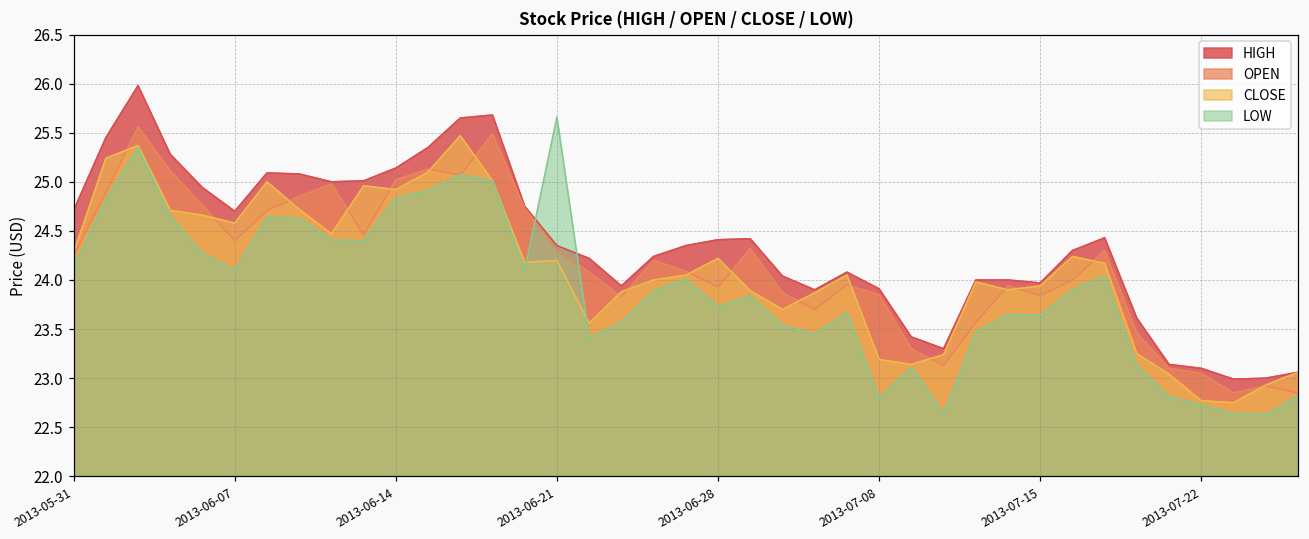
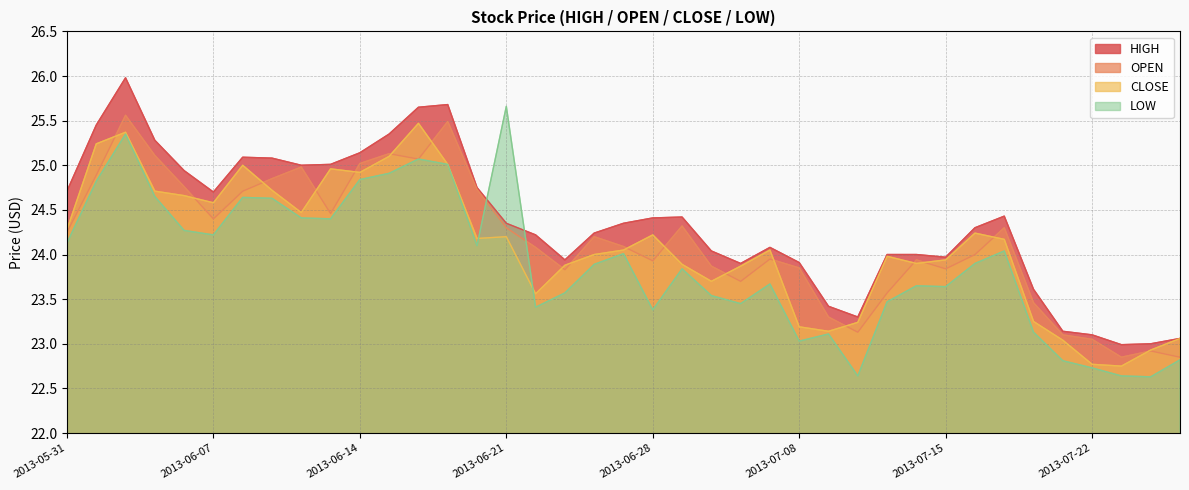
LOW, 2013-06-07: 24.1 -> 24.2
LOW, 2013-06-28: 23.7 -> 23.4
LOW, 2013-07-08: 22.8 -> 23.0
